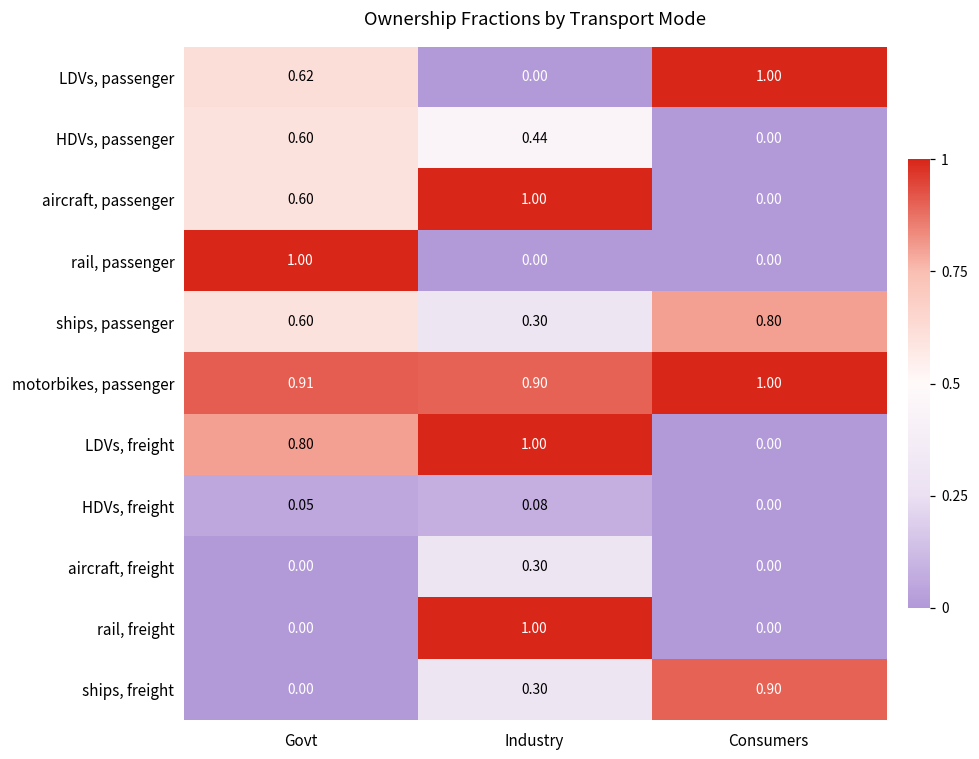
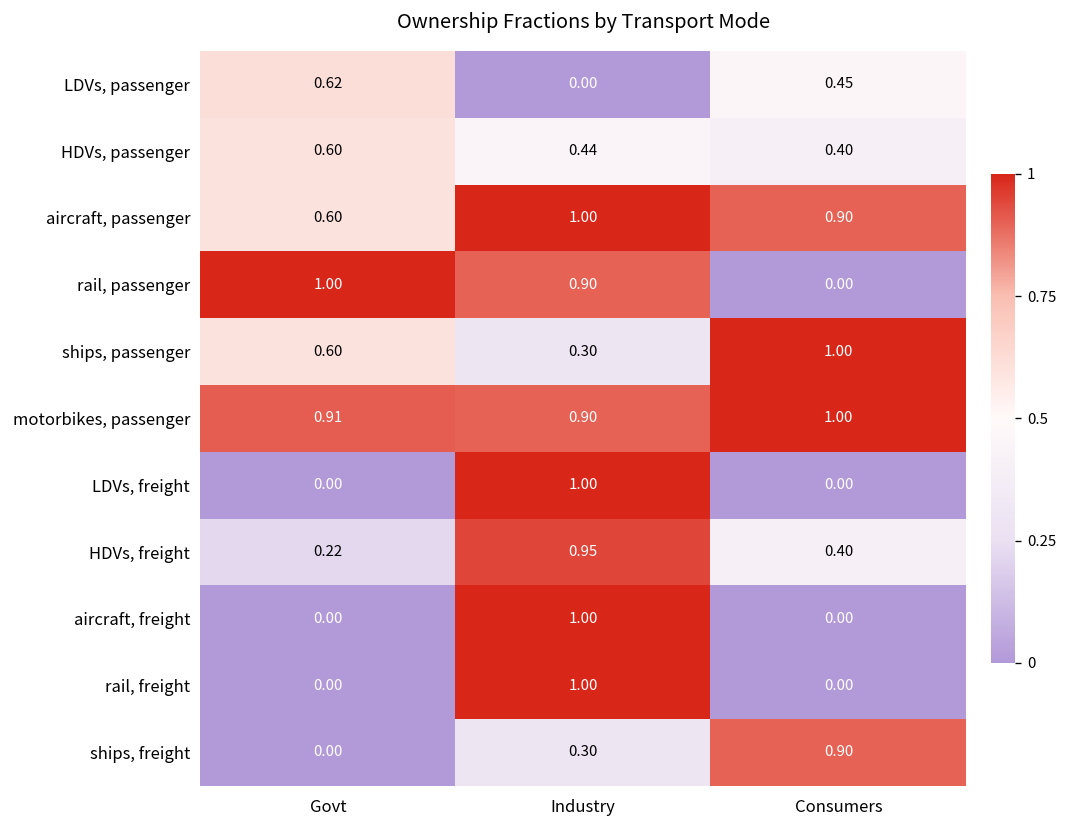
LDVs, passenger, Consumers: 1.00 -> 0.45
HDVs, passenger, Consumers: 0.00 -> 0.40
aircraft, passenger, Consumers: 0.00 -> 0.90
rail, passenger, Industry: 0.00 -> 0.90
ships, passenger, Consumers: 0.80 -> 1.00
LDVs, freight, Govt: 0.80 -> 0.00
HDVs, freight, Govt: 0.05 -> 0.22
HDVs, freight, Industry: 0.08 -> 0.95
HDVs, freight, Consumers: 0.00 -> 0.40
aircraft, freight, Industry: 0.30 -> 1.00
